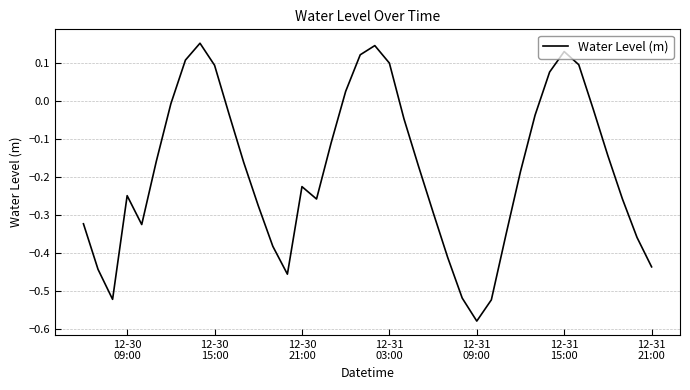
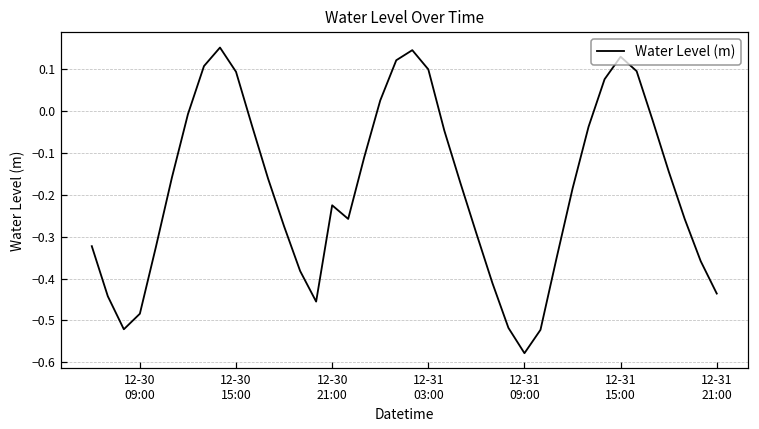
12-30 09:00: -0.25 -> -0.48
